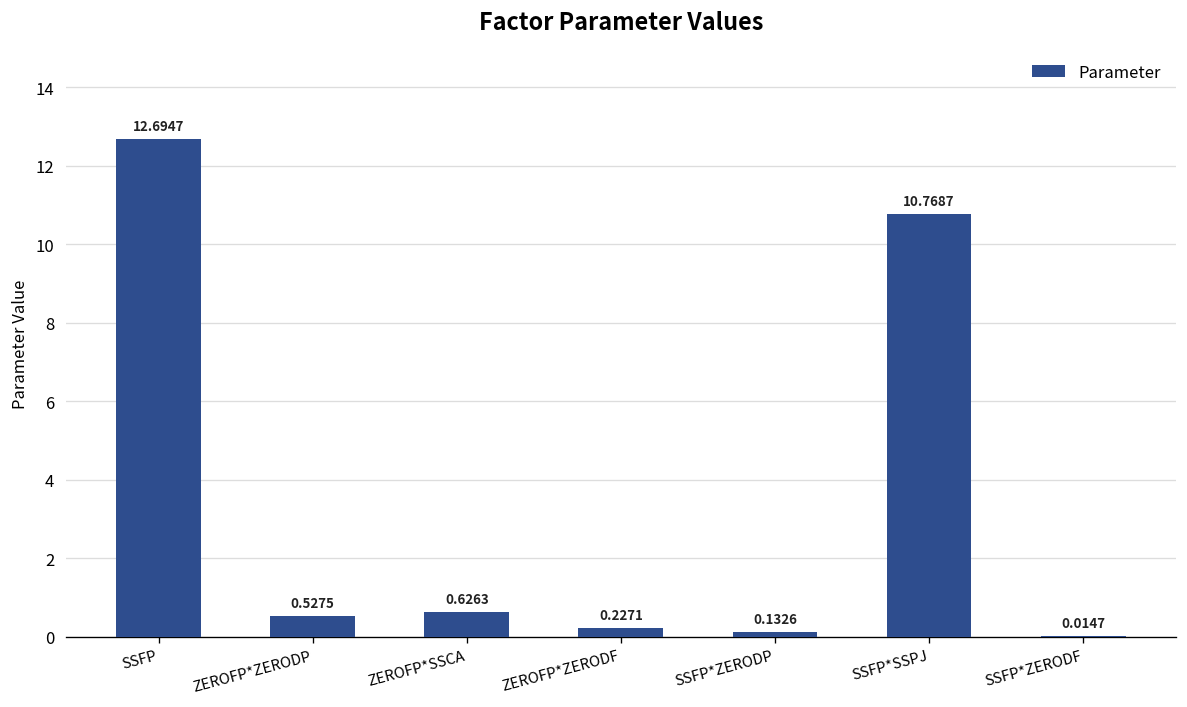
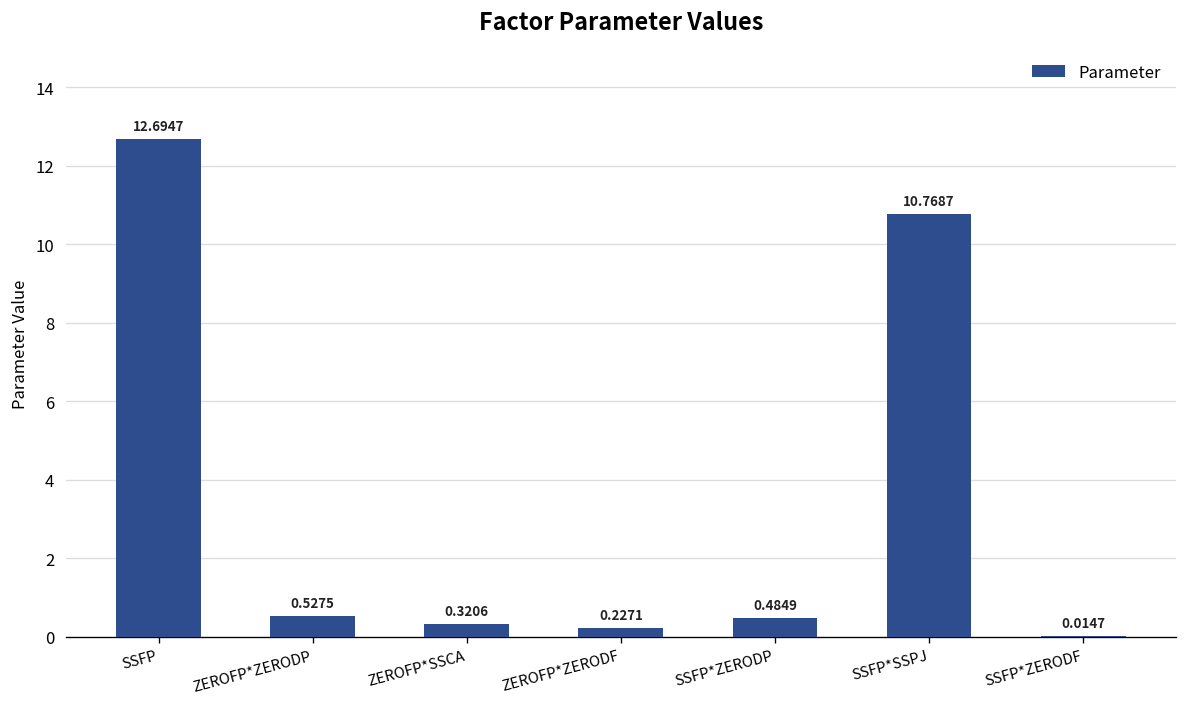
ZEROFP*SSCA: 0.6263 -> 0.3206
SSFP*ZERODP: 0.1326 -> 0.4849
